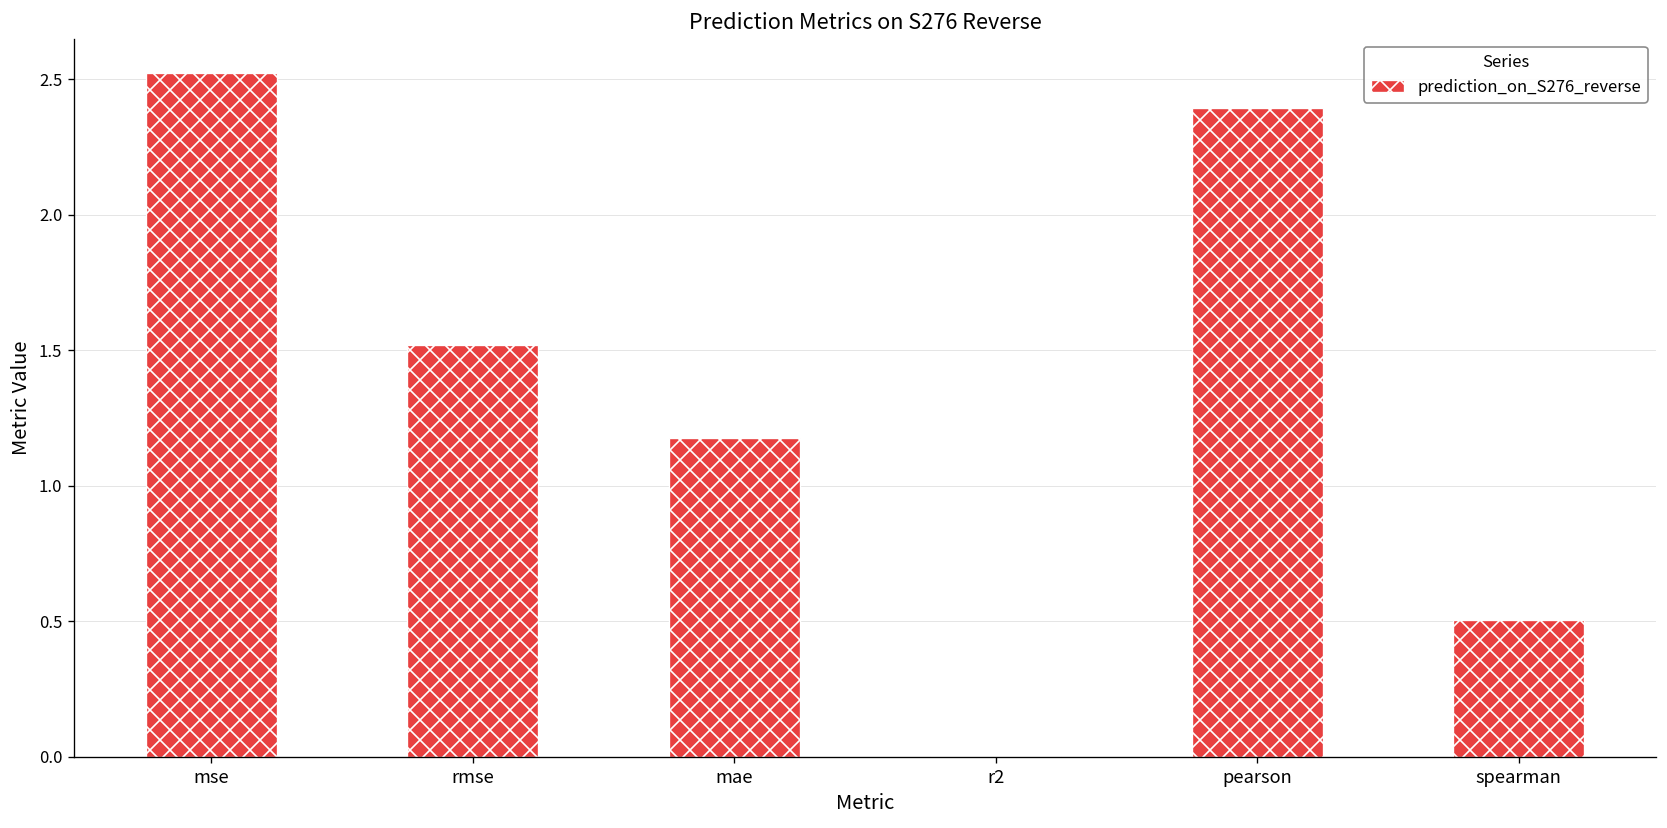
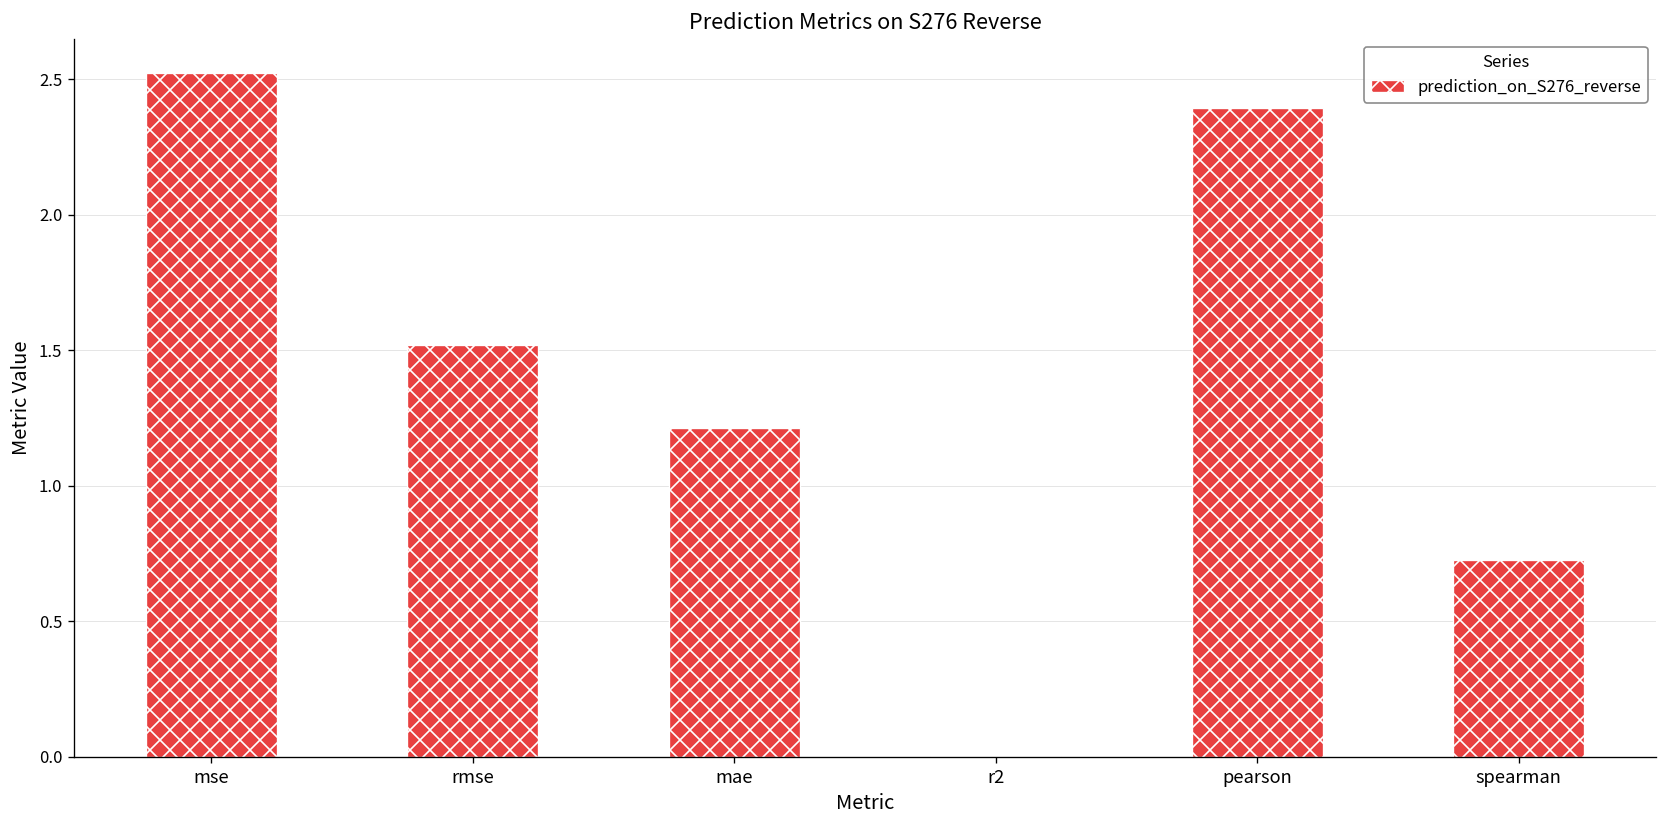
mae: 1.18 -> 1.21
spearman: 0.51 -> 0.73
